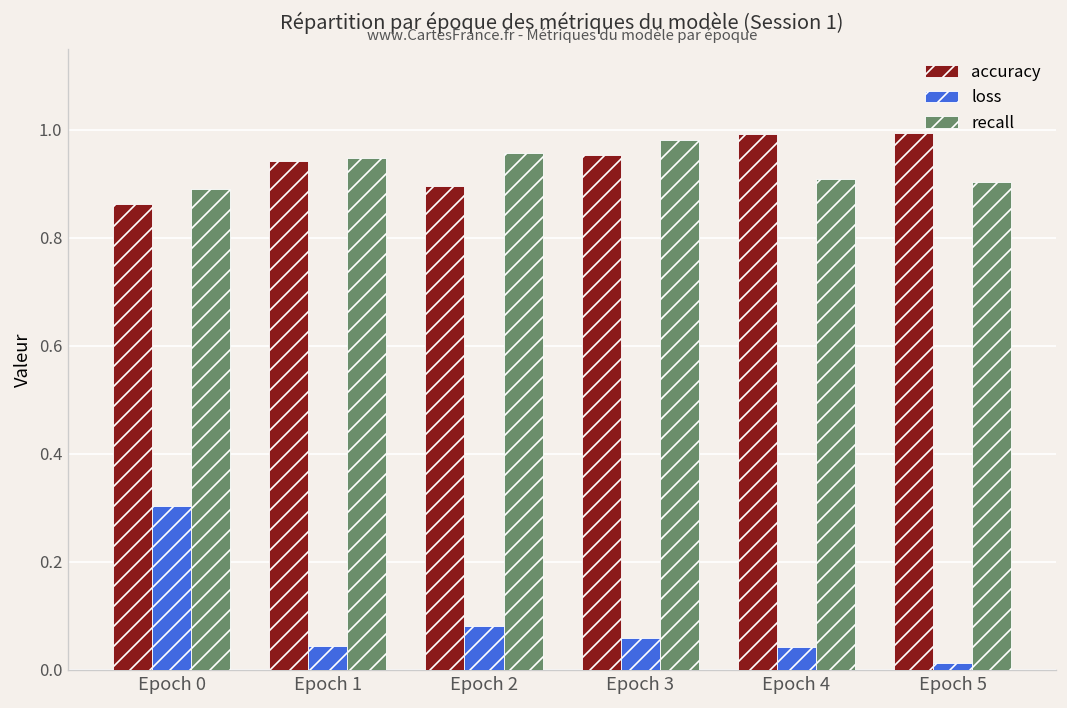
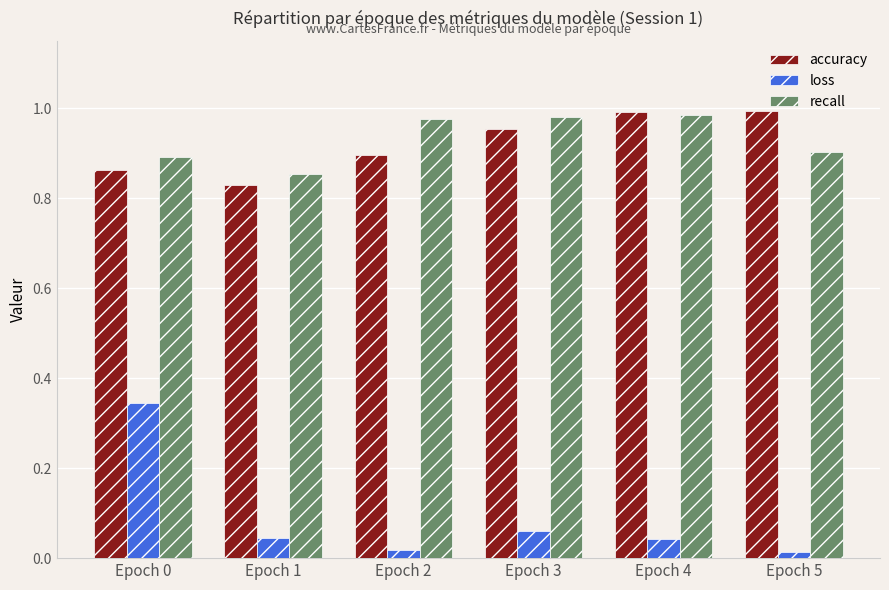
loss, Epoch 0: 0.30 -> 0.34
accuracy, Epoch 1: 0.94 -> 0.83
recall, Epoch 1: 0.95 -> 0.85
loss, Epoch 2: 0.08 -> 0.02
recall, Epoch 2: 0.96 -> 0.98
recall, Epoch 4: 0.91 -> 0.99
